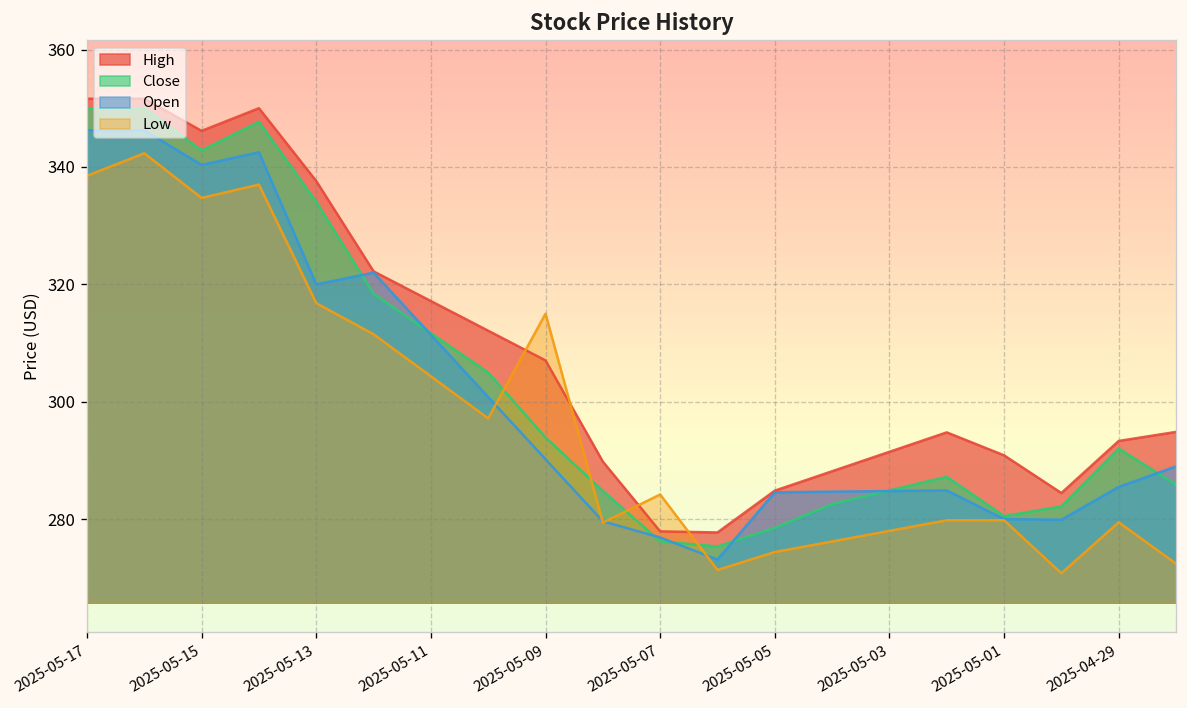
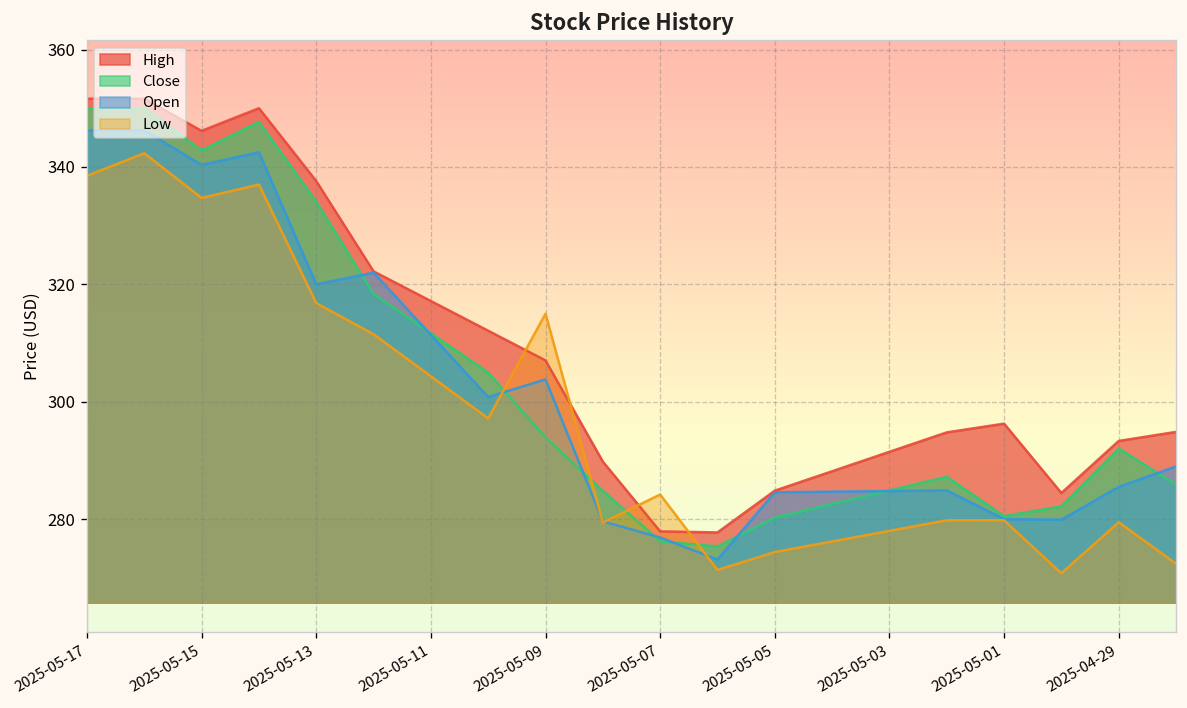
Open, 2025-05-09: 290 -> 304
Close, 2025-05-05: 279 -> 280
High, 2025-05-01: 291 -> 296
